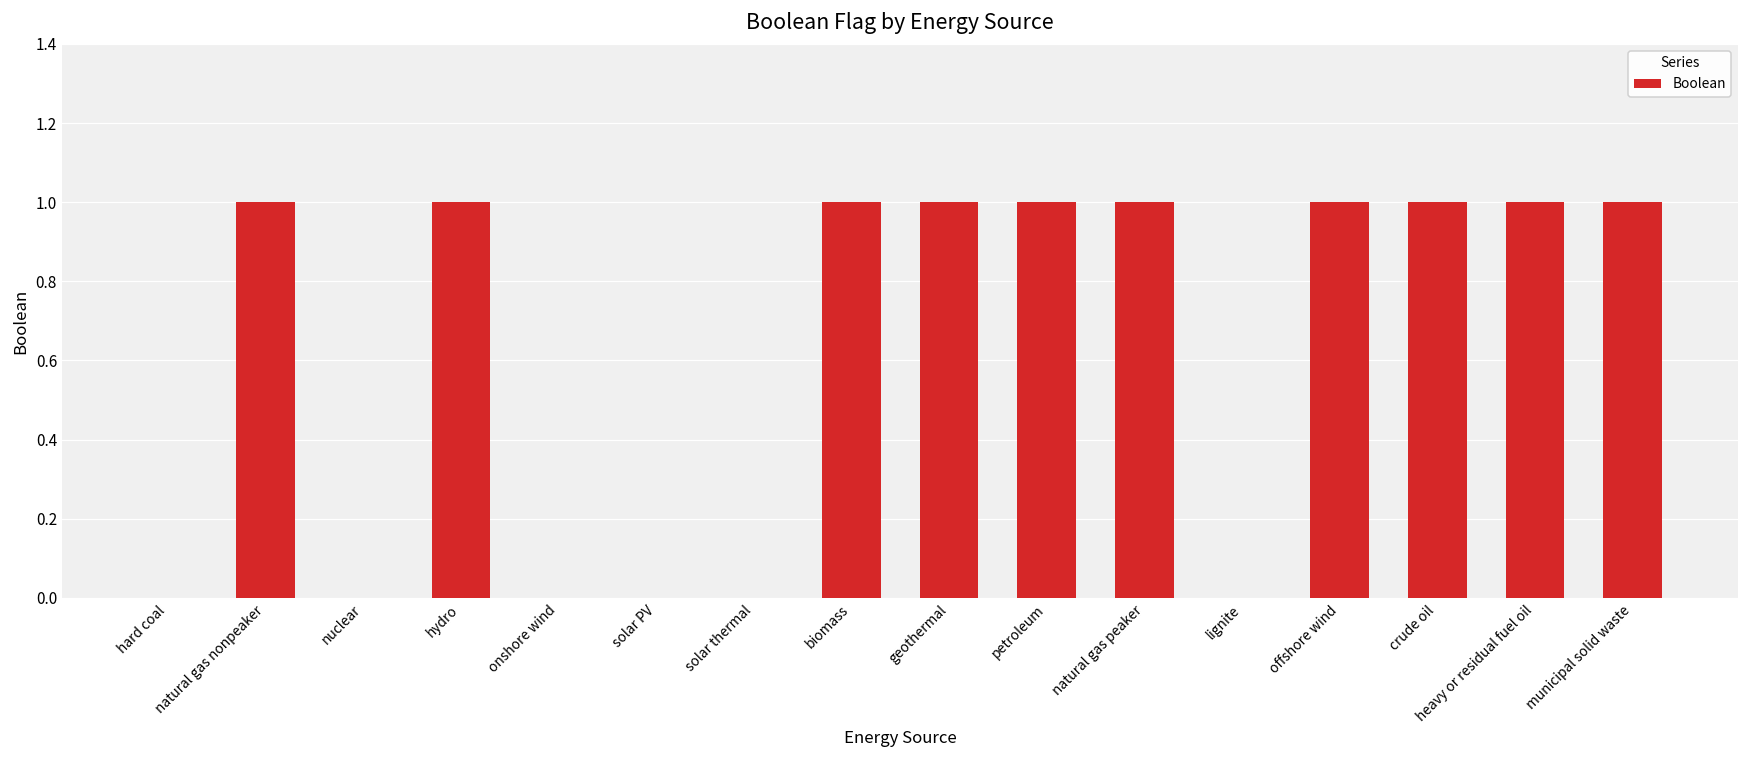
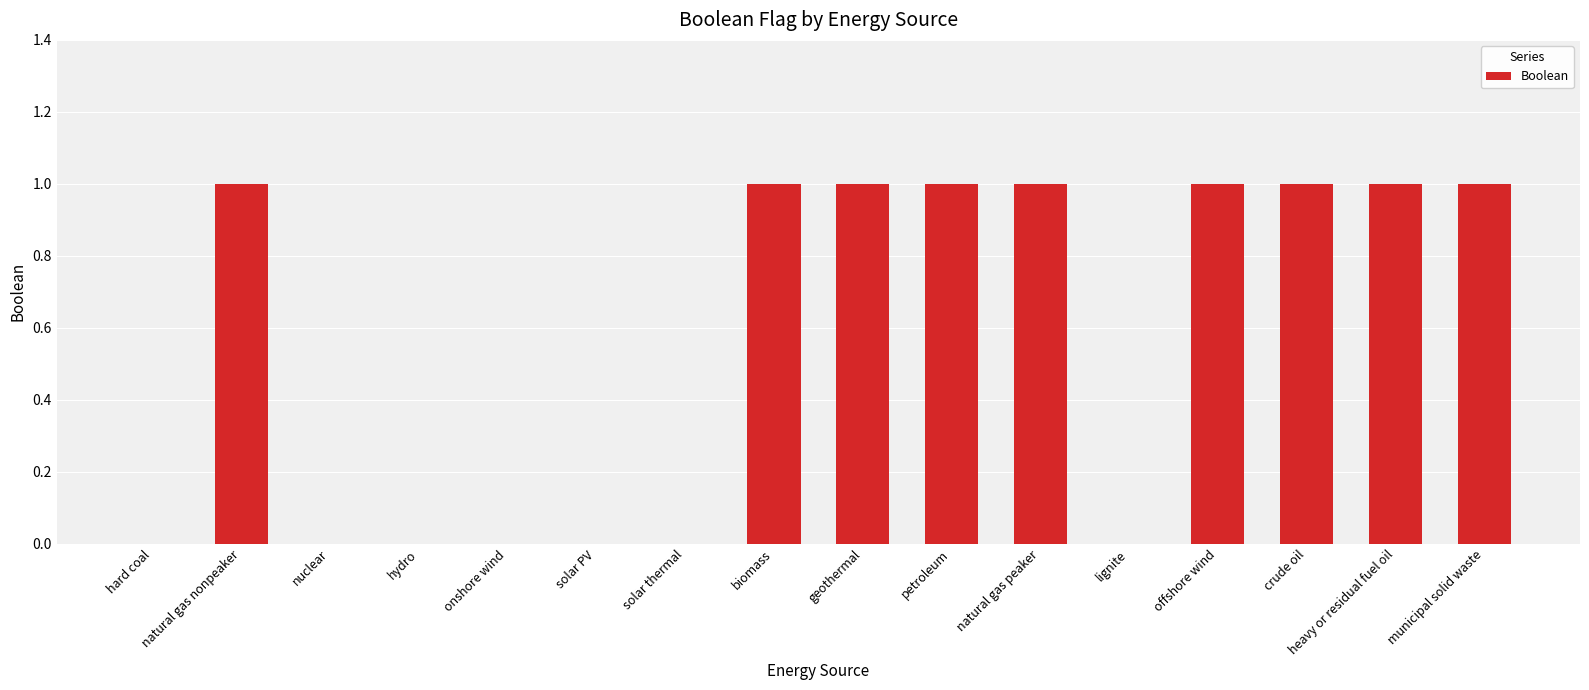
hydro: 1 -> 0
